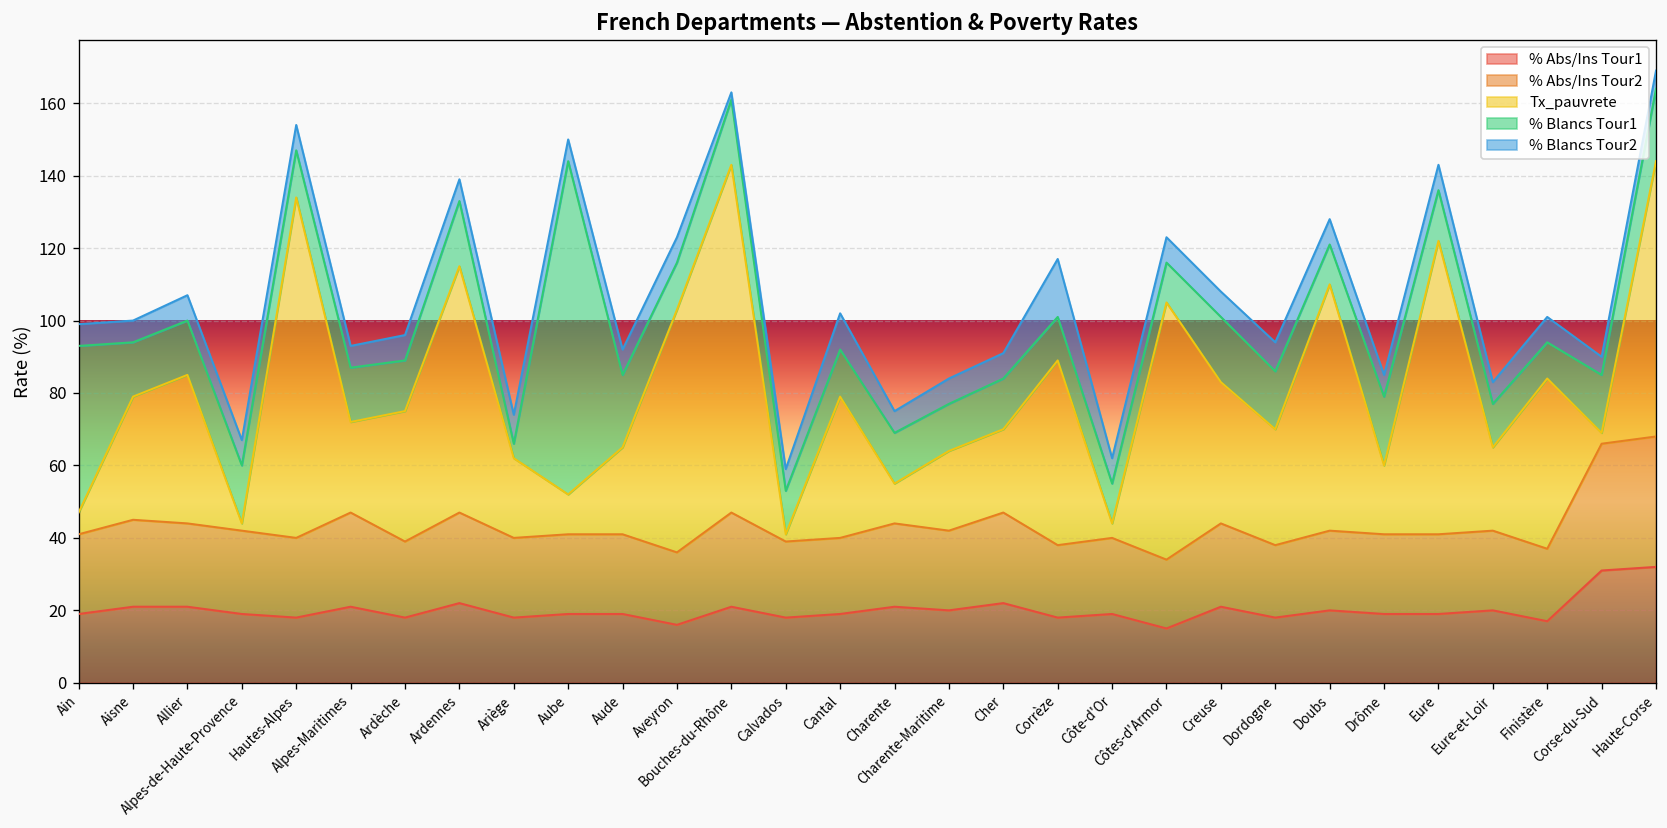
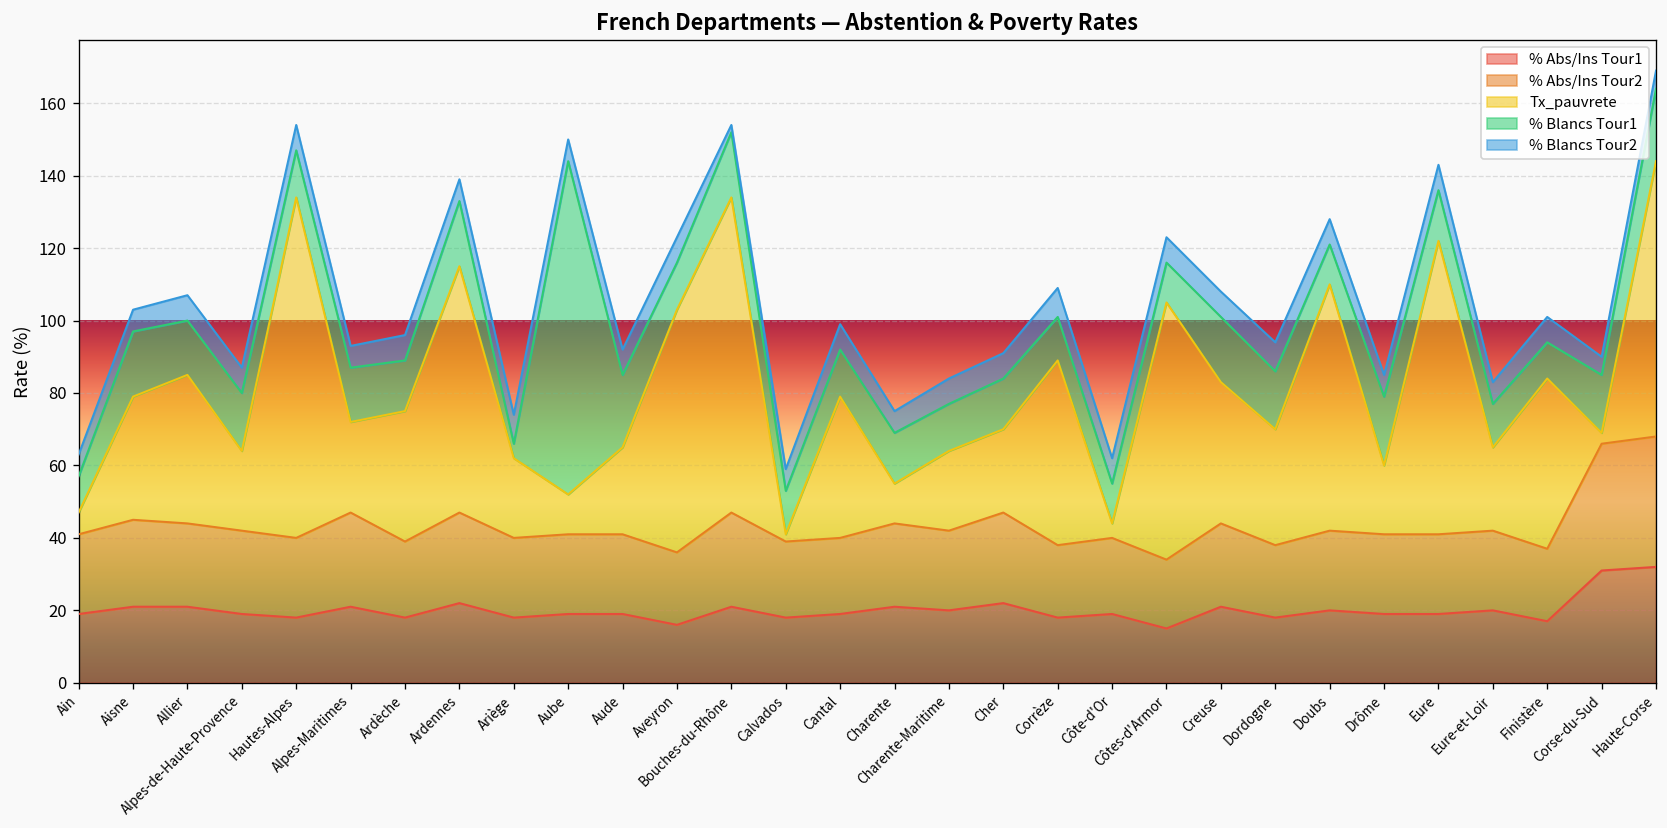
% Blancs Tour1, Ain: 46 -> 10
% Blancs Tour1, Aisne: 15 -> 18
Tx_pauvrete, Alpes-de-Haute-Provence: 2 -> 22
Tx_pauvrete, Bouches-du-Rhône: 96 -> 87
% Blancs Tour2, Cantal: 10 -> 7
% Blancs Tour2, Corrèze: 16 -> 8
